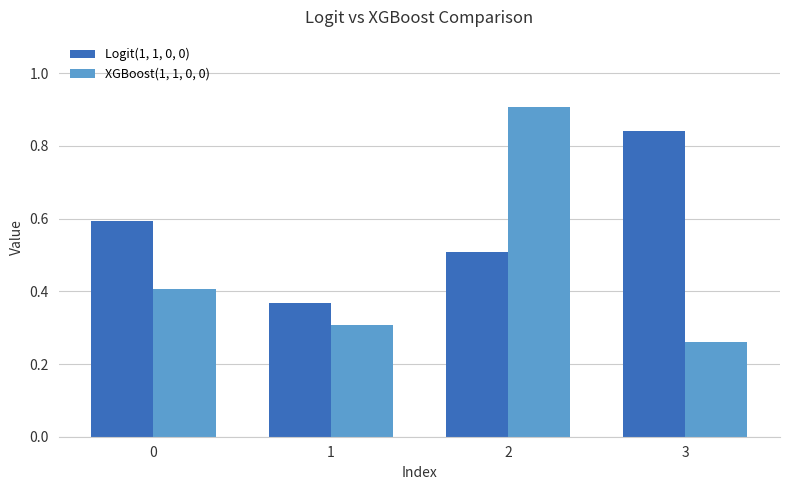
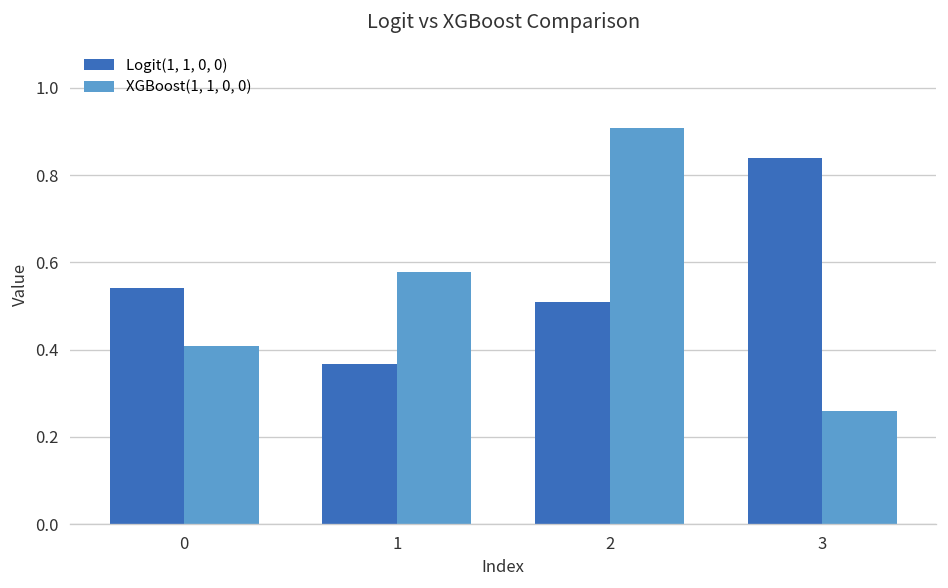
Logit(1, 1, 0, 0), 0: 0.59 -> 0.54
XGBoost(1, 1, 0, 0), 1: 0.31 -> 0.58
